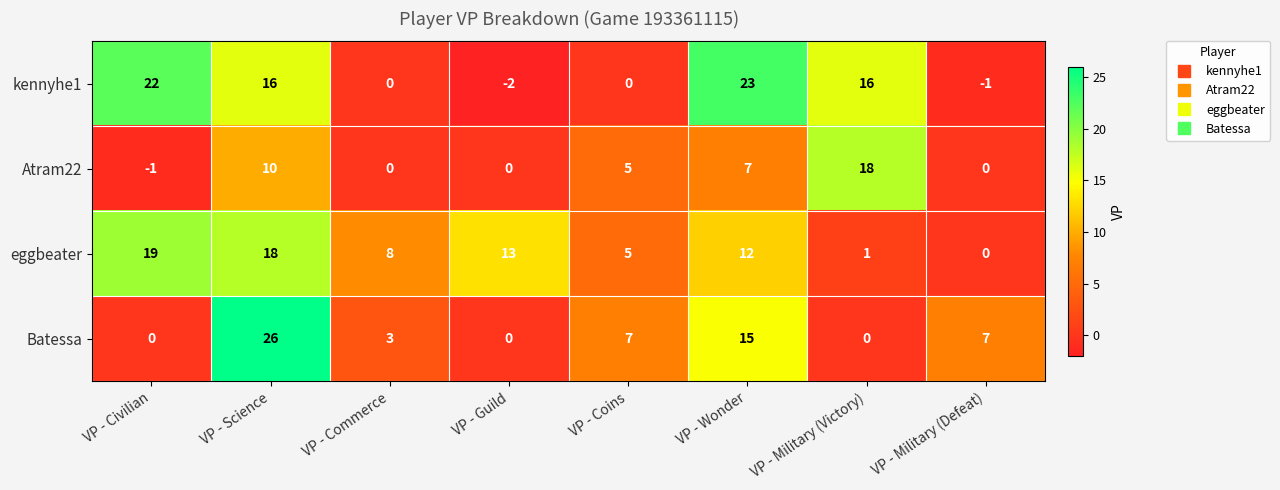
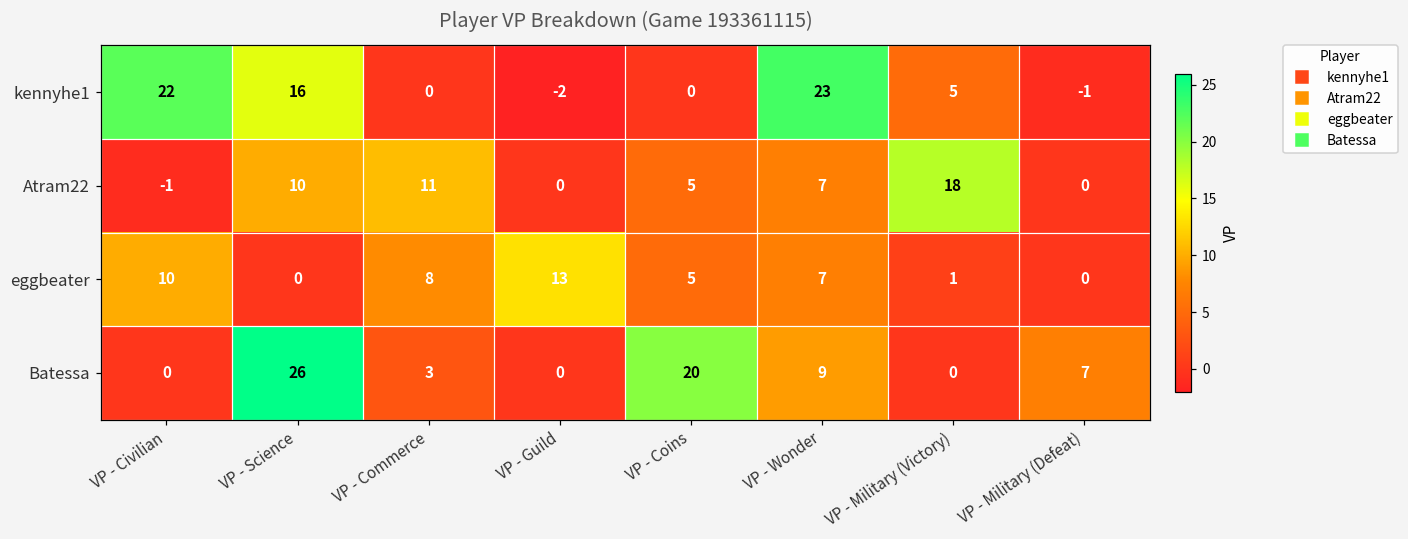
kennyhe1, VP - Military (Victory): 16 -> 5
Atram22, VP - Commerce: 0 -> 11
eggbeater, VP - Civilian: 19 -> 10
eggbeater, VP - Science: 18 -> 0
eggbeater, VP - Wonder: 12 -> 7
Batessa, VP - Coins: 7 -> 20
Batessa, VP - Wonder: 15 -> 9
